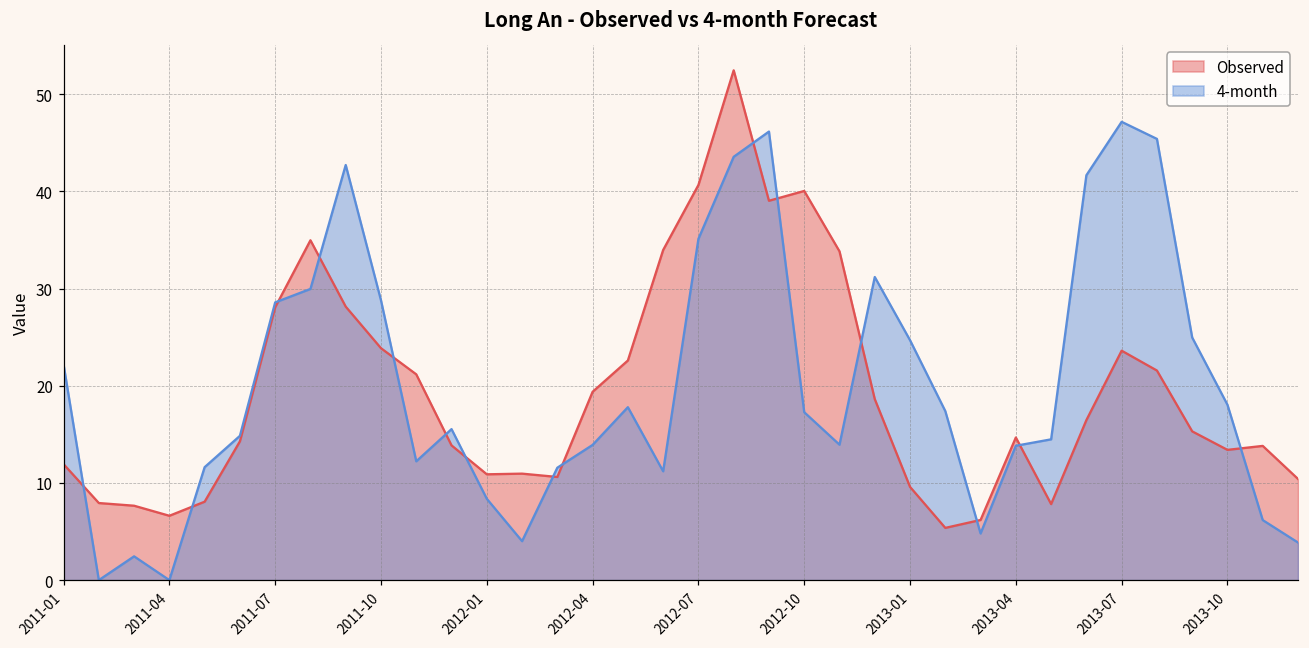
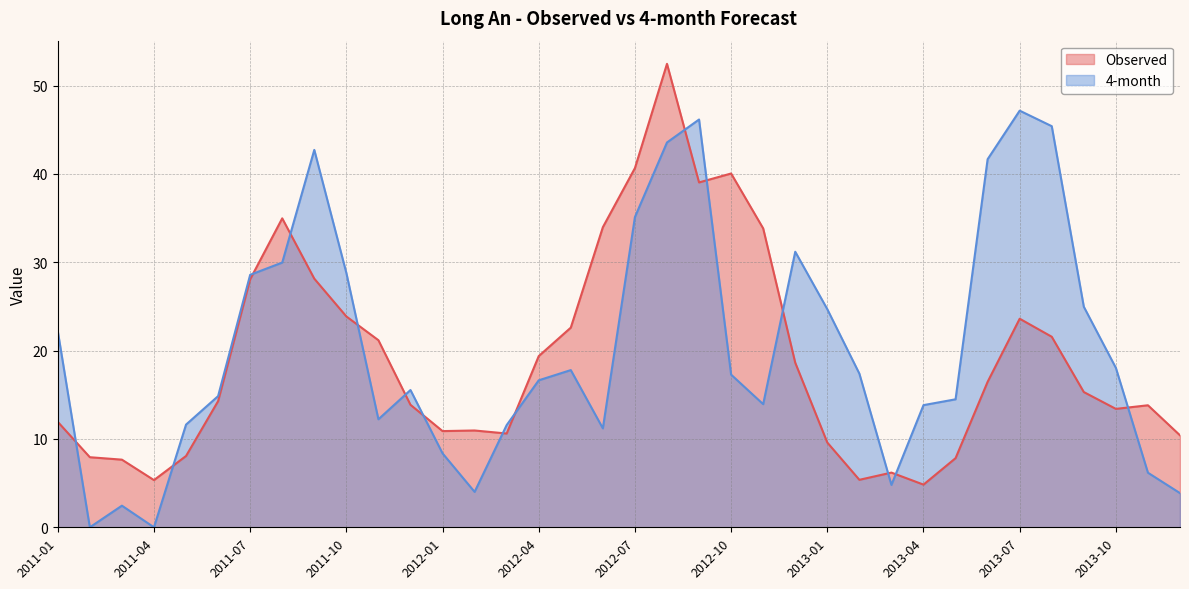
Observed, 2011-04: 7 -> 5
4-month, 2012-04: 14 -> 17
Observed, 2013-04: 15 -> 5
